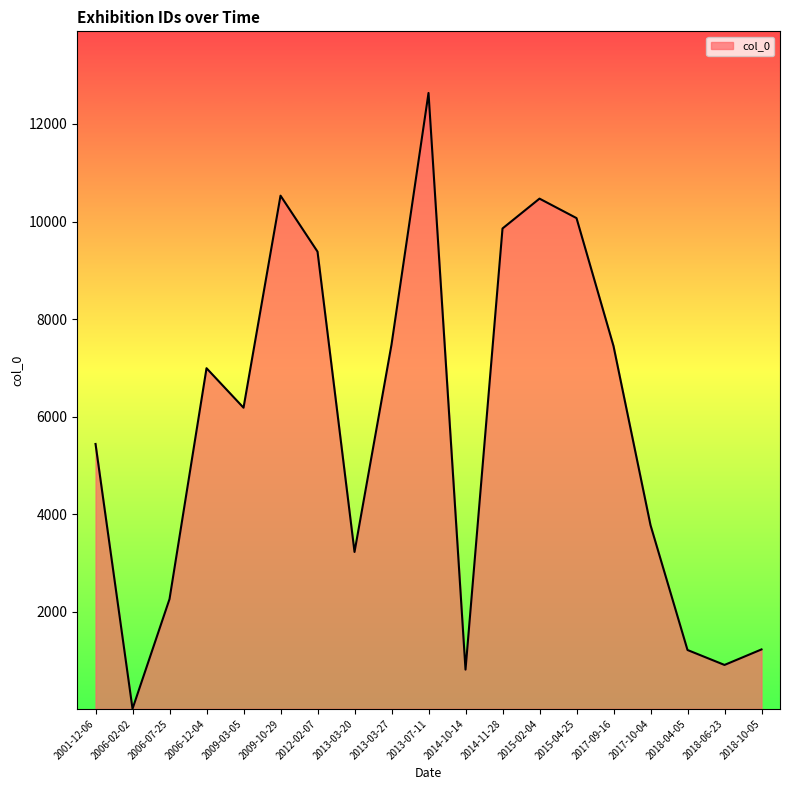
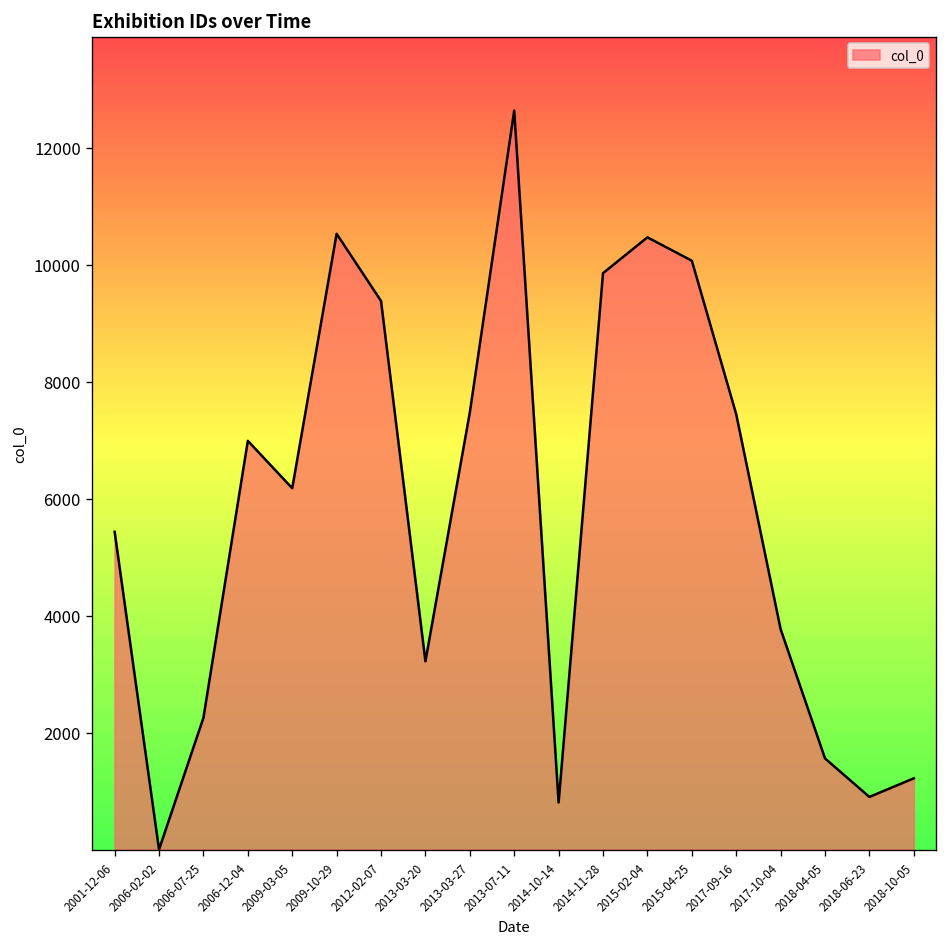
2018-04-05: 1200 -> 1600
